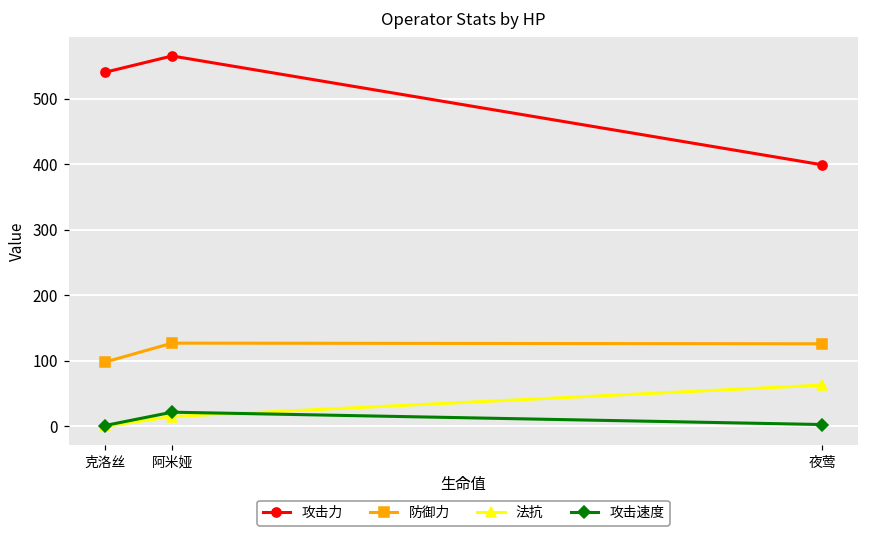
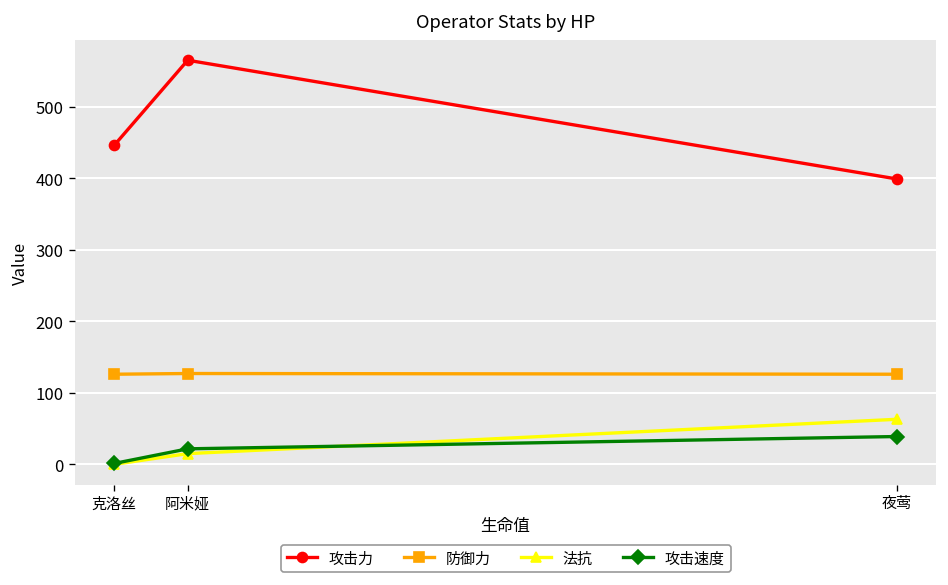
攻击力, 克洛丝: 540 -> 450
防御力, 克洛丝: 100 -> 130
攻击速度, 夜莺: 0 -> 40
